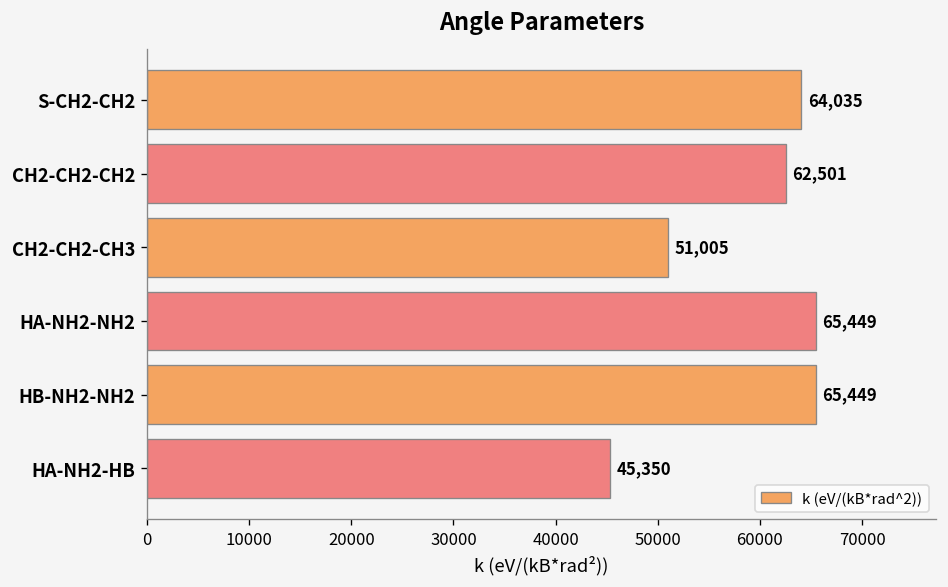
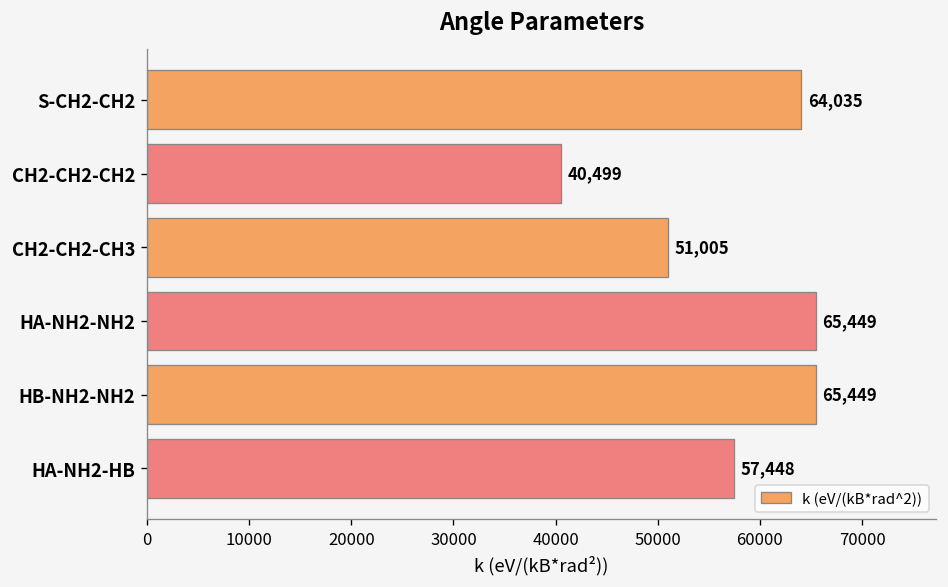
CH2-CH2-CH2: 62,501 -> 40,499
HA-NH2-HB: 45,350 -> 57,448
